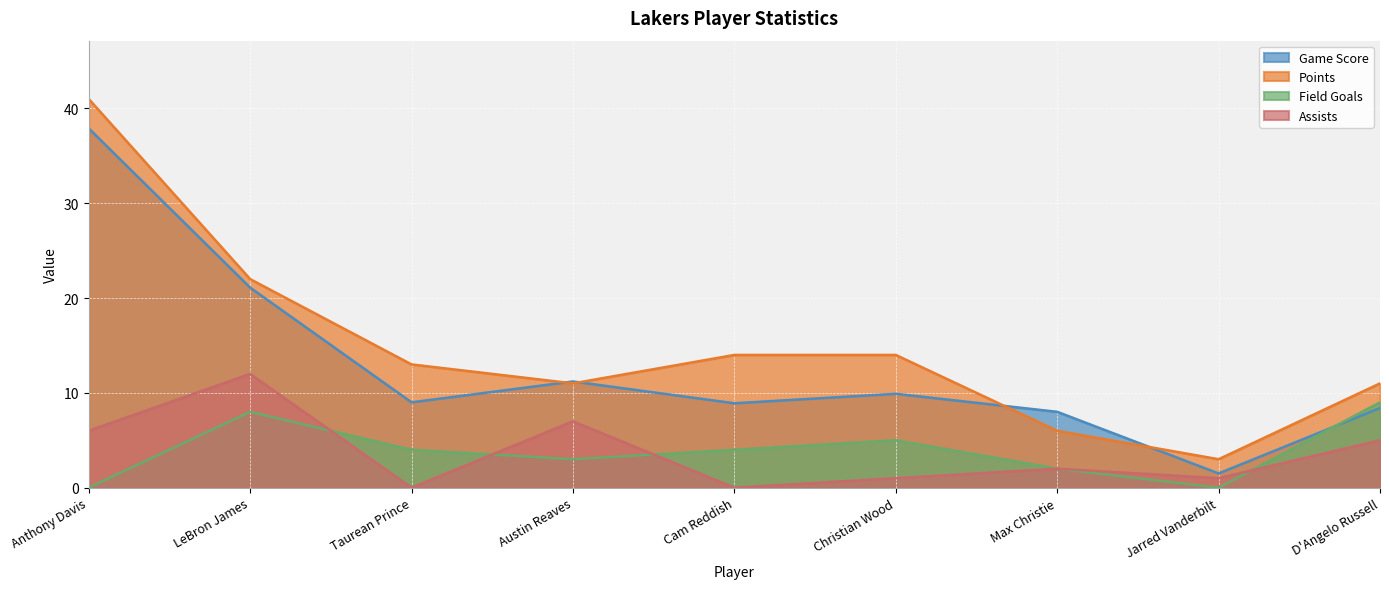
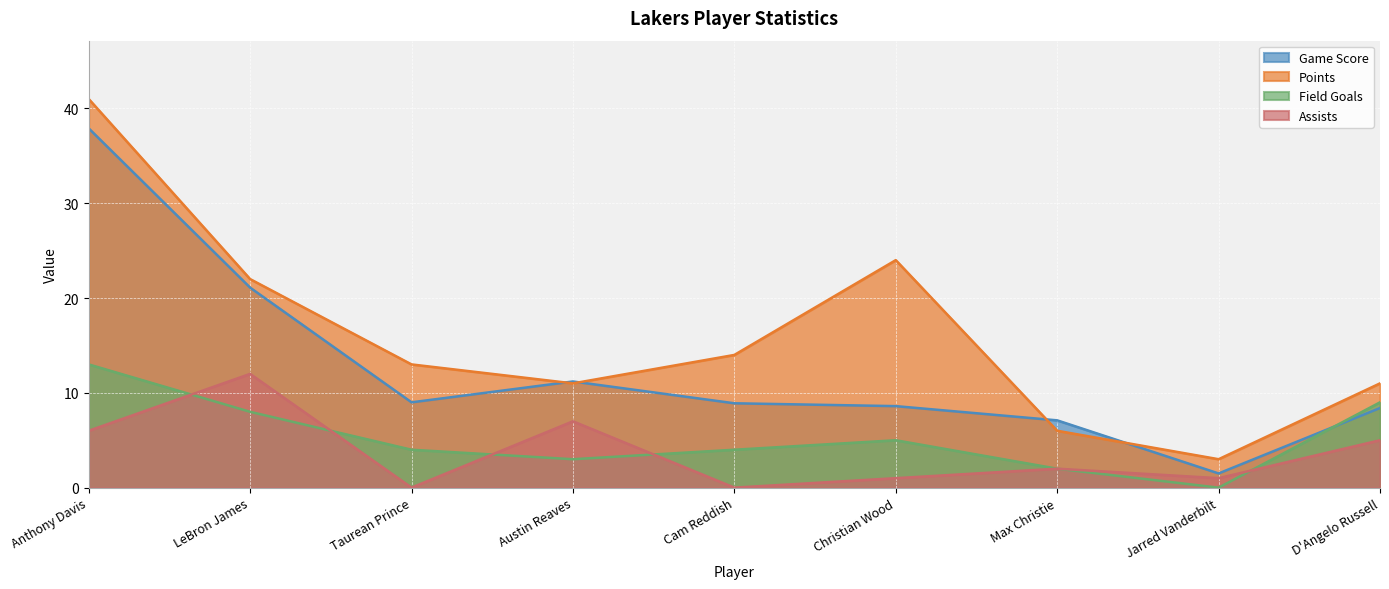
Field Goals, Anthony Davis: 0 -> 13
Game Score, Christian Wood: 10 -> 9
Points, Christian Wood: 14 -> 24
Game Score, Max Christie: 8 -> 7
